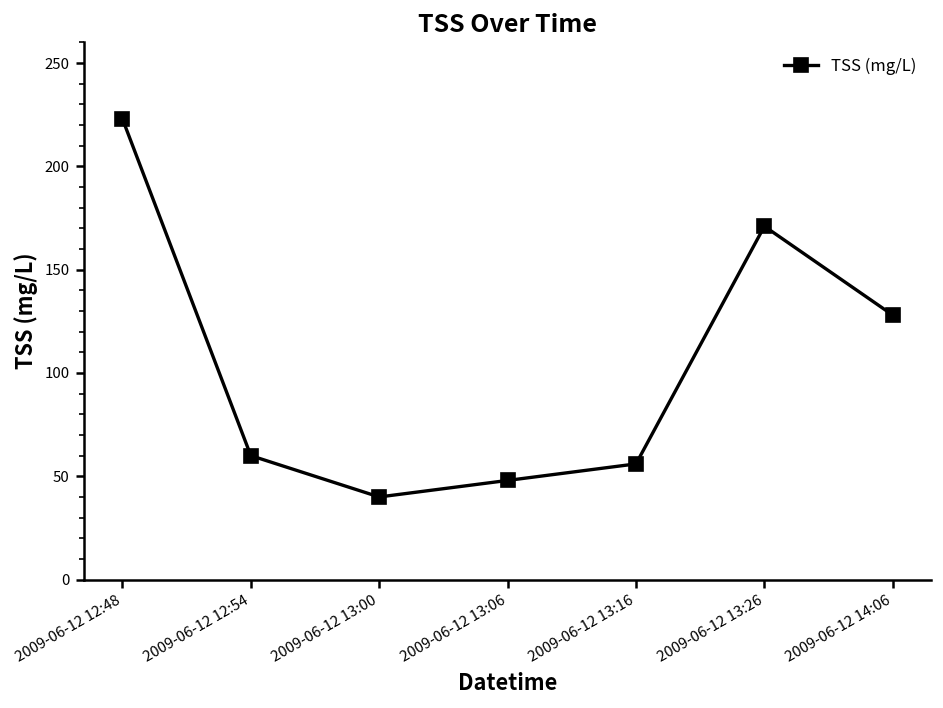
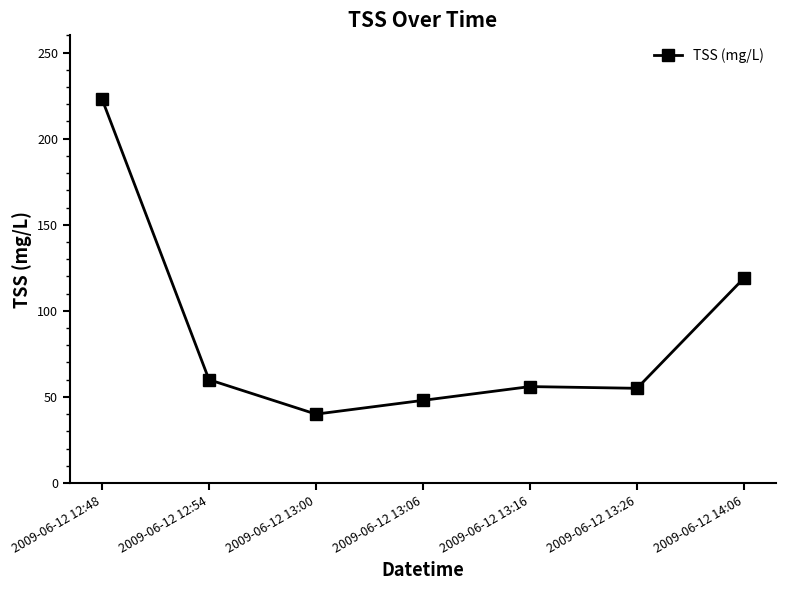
2009-06-12 13:26: 171 -> 55
2009-06-12 14:06: 128 -> 119
